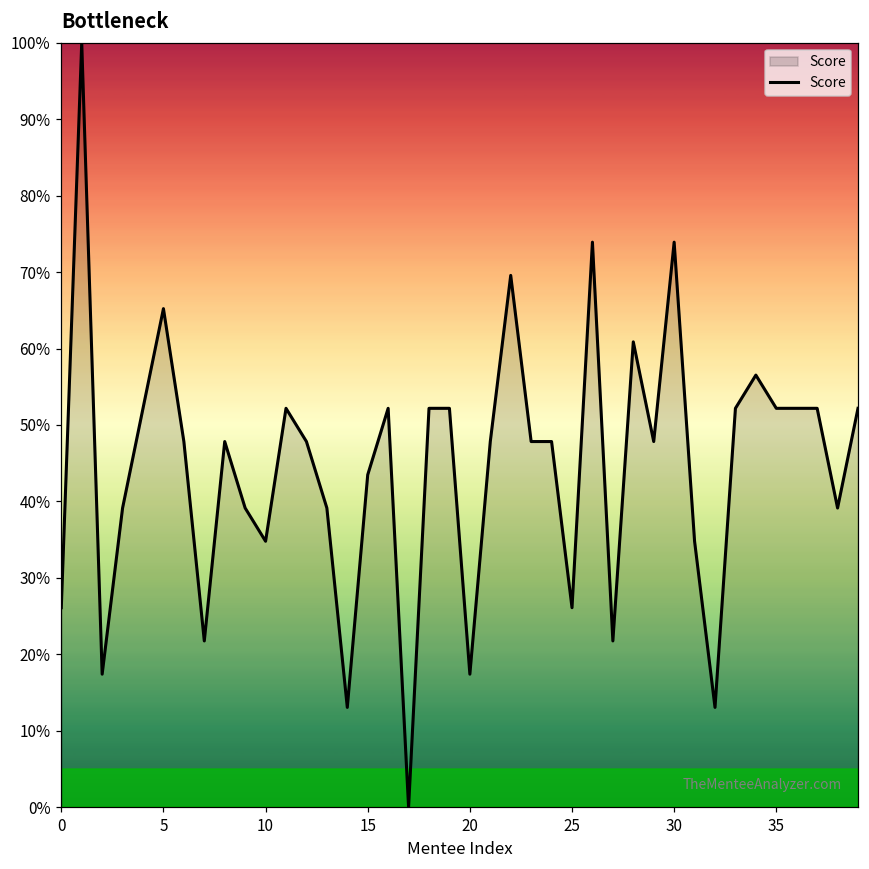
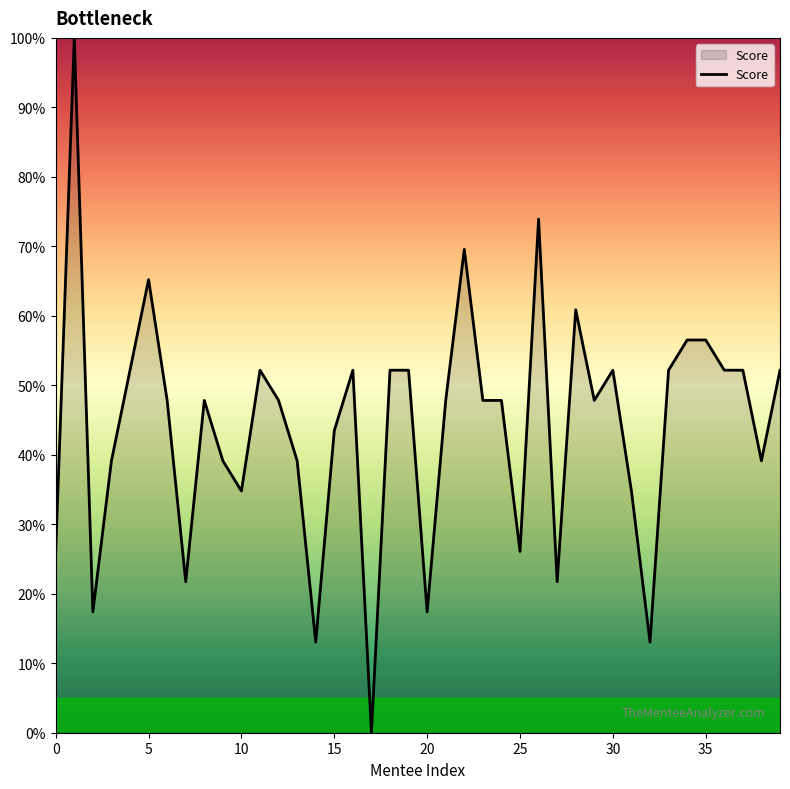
30: 74% -> 52%
35: 52% -> 57%
